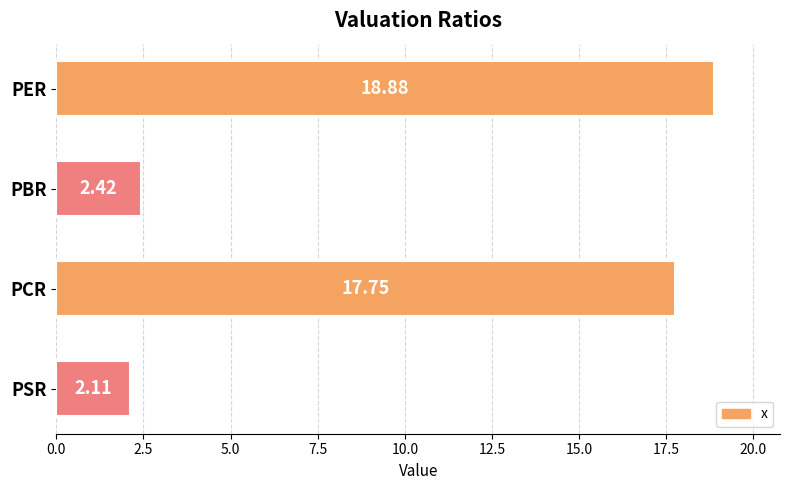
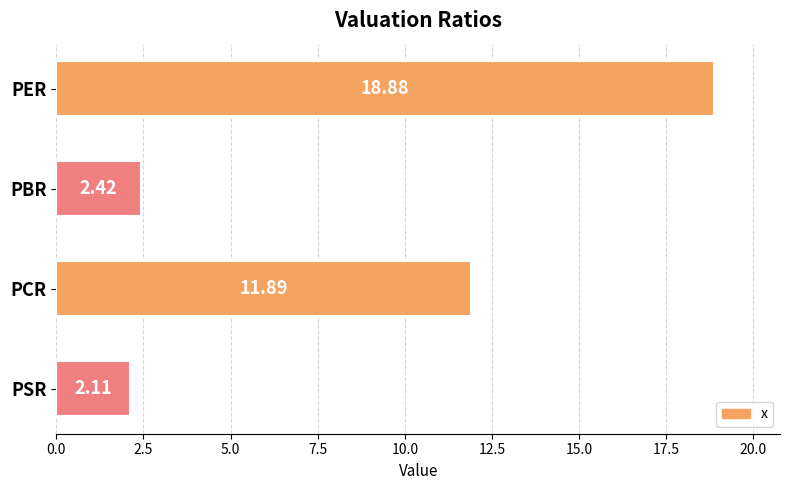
PCR: 17.75 -> 11.89
